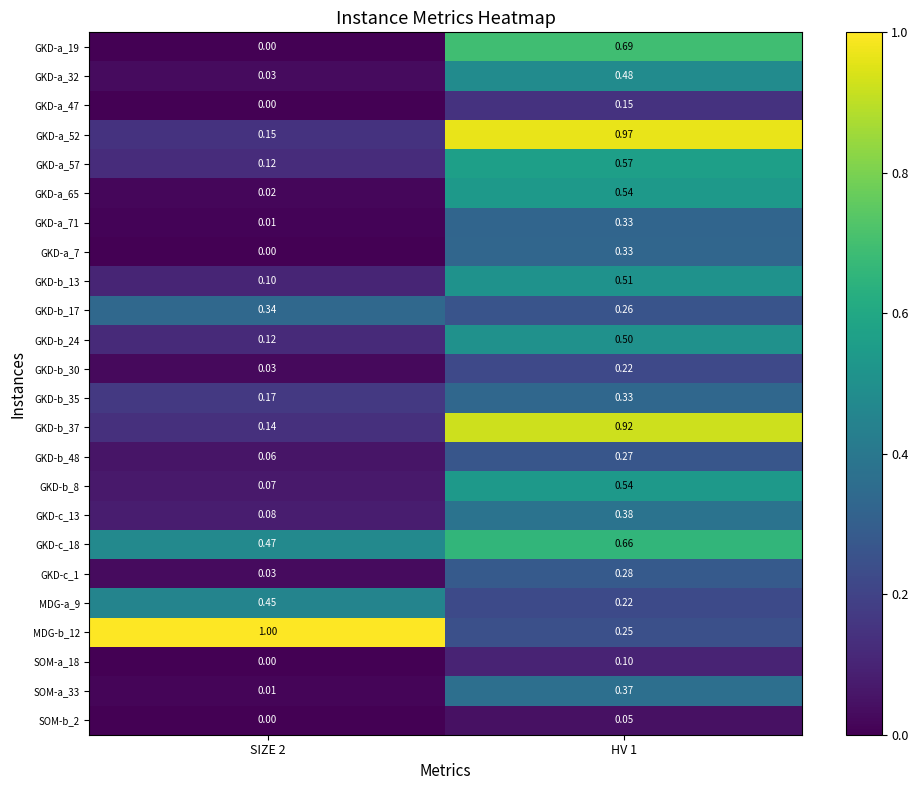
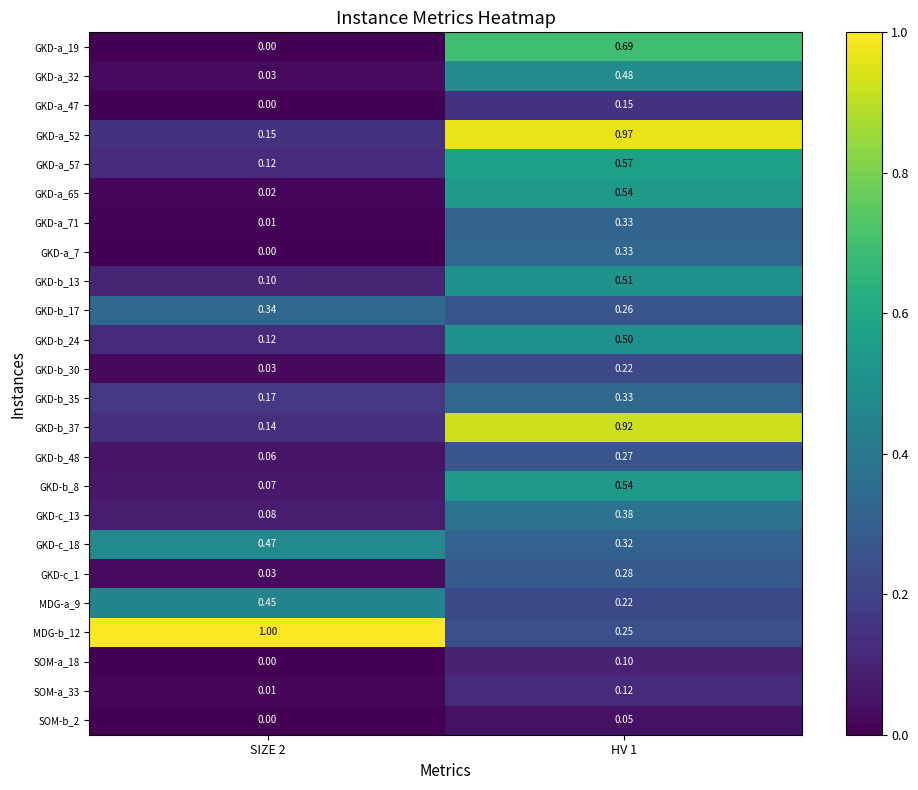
GKD-c_18, HV 1: 0.66 -> 0.32
SOM-a_33, HV 1: 0.37 -> 0.12
